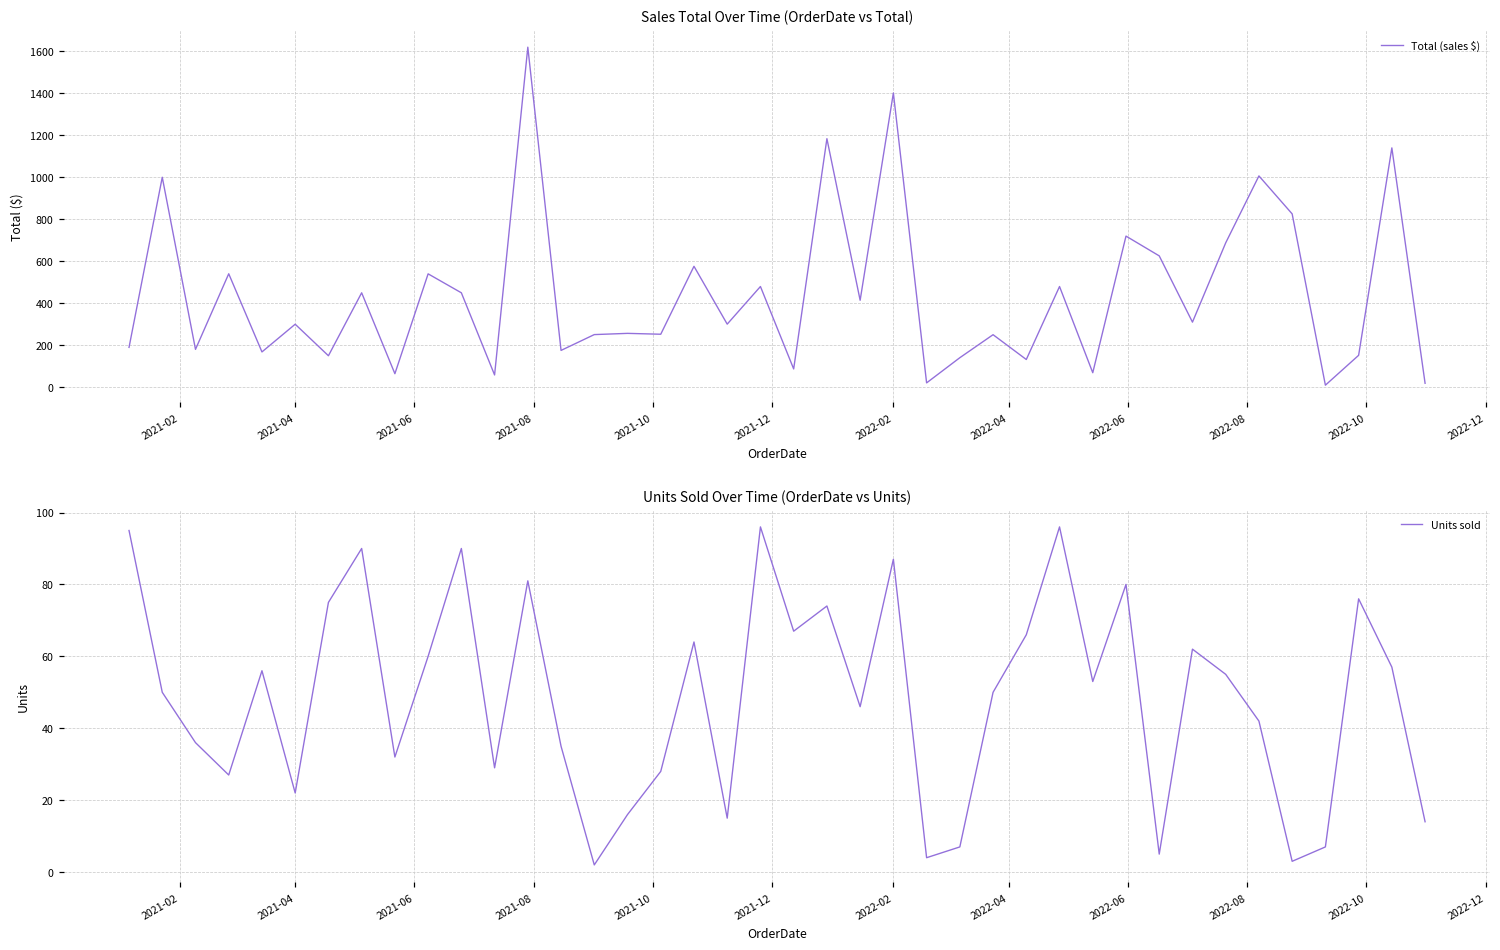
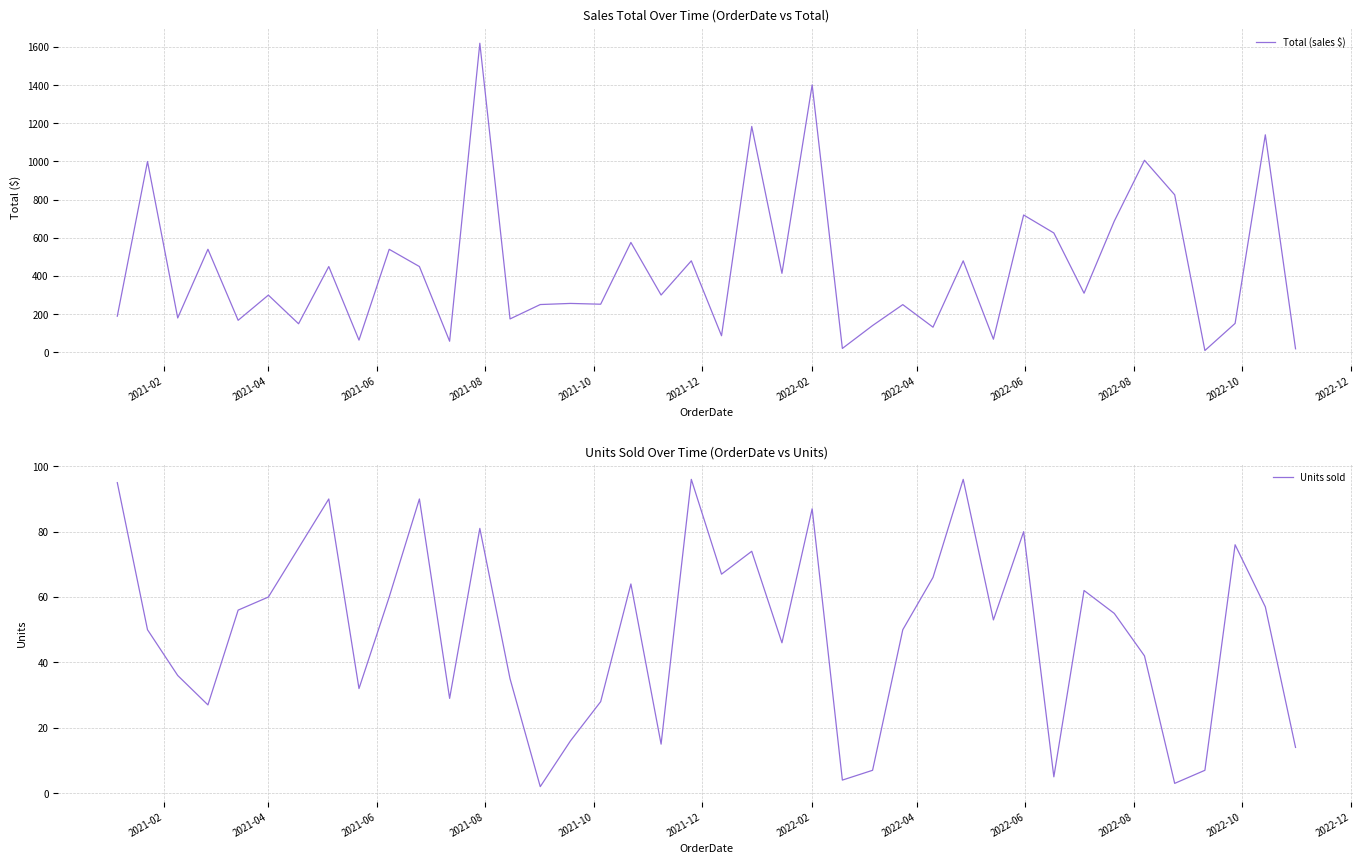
Units Sold Over Time (OrderDate vs Units), 2021-04: 22 -> 60
